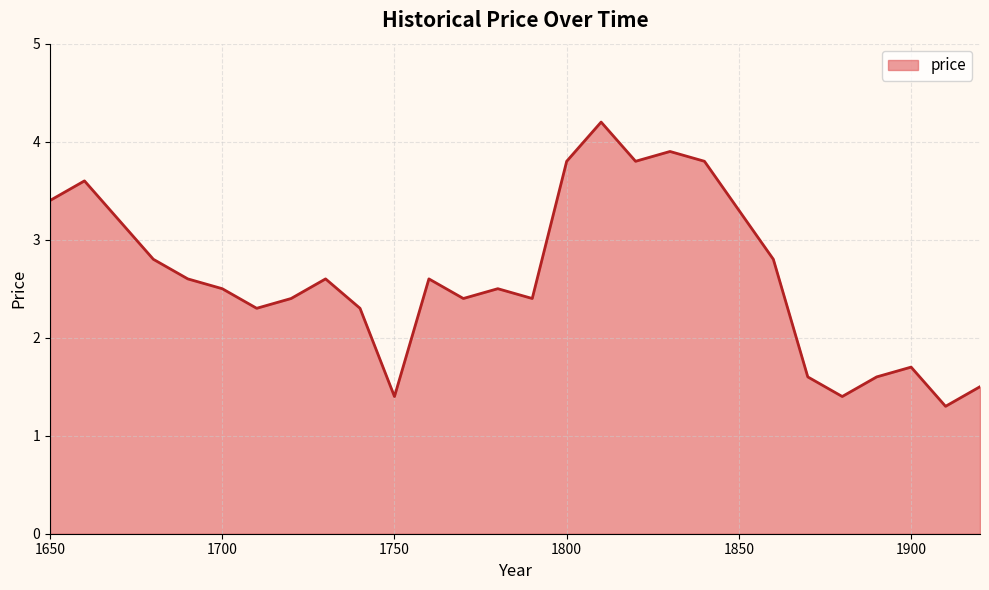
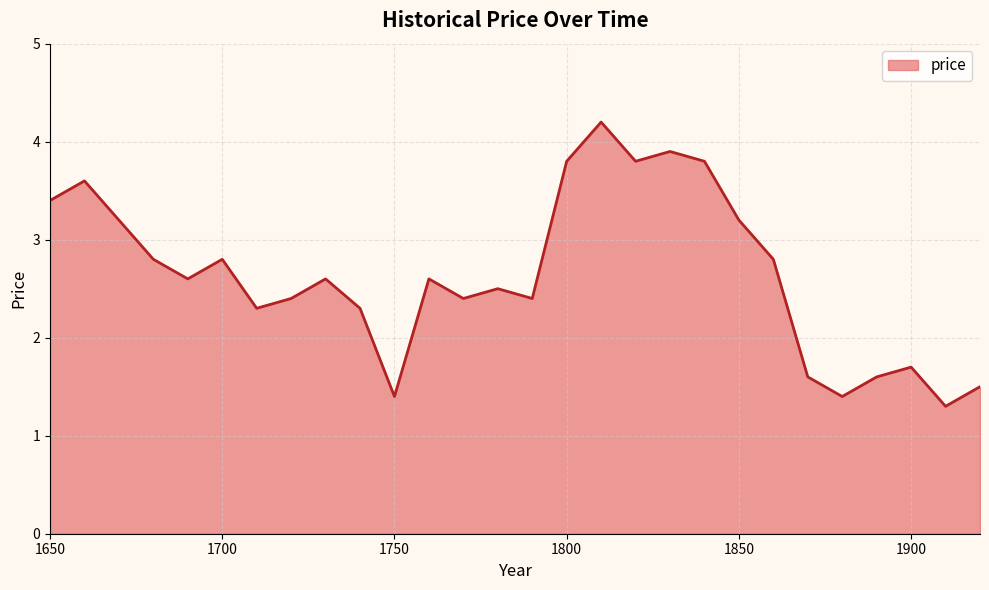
1700: 2.5 -> 2.8
1850: 3.3 -> 3.2
